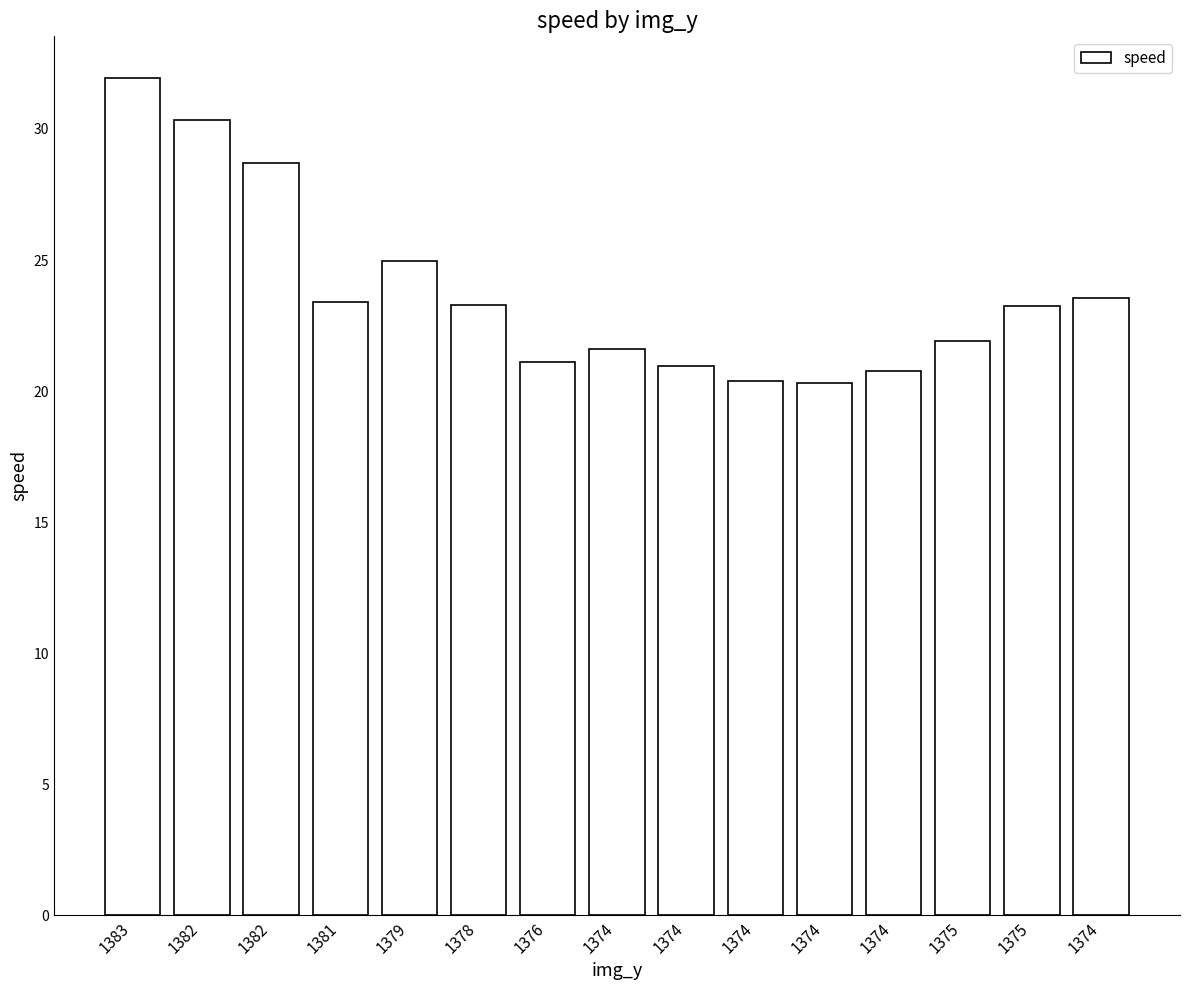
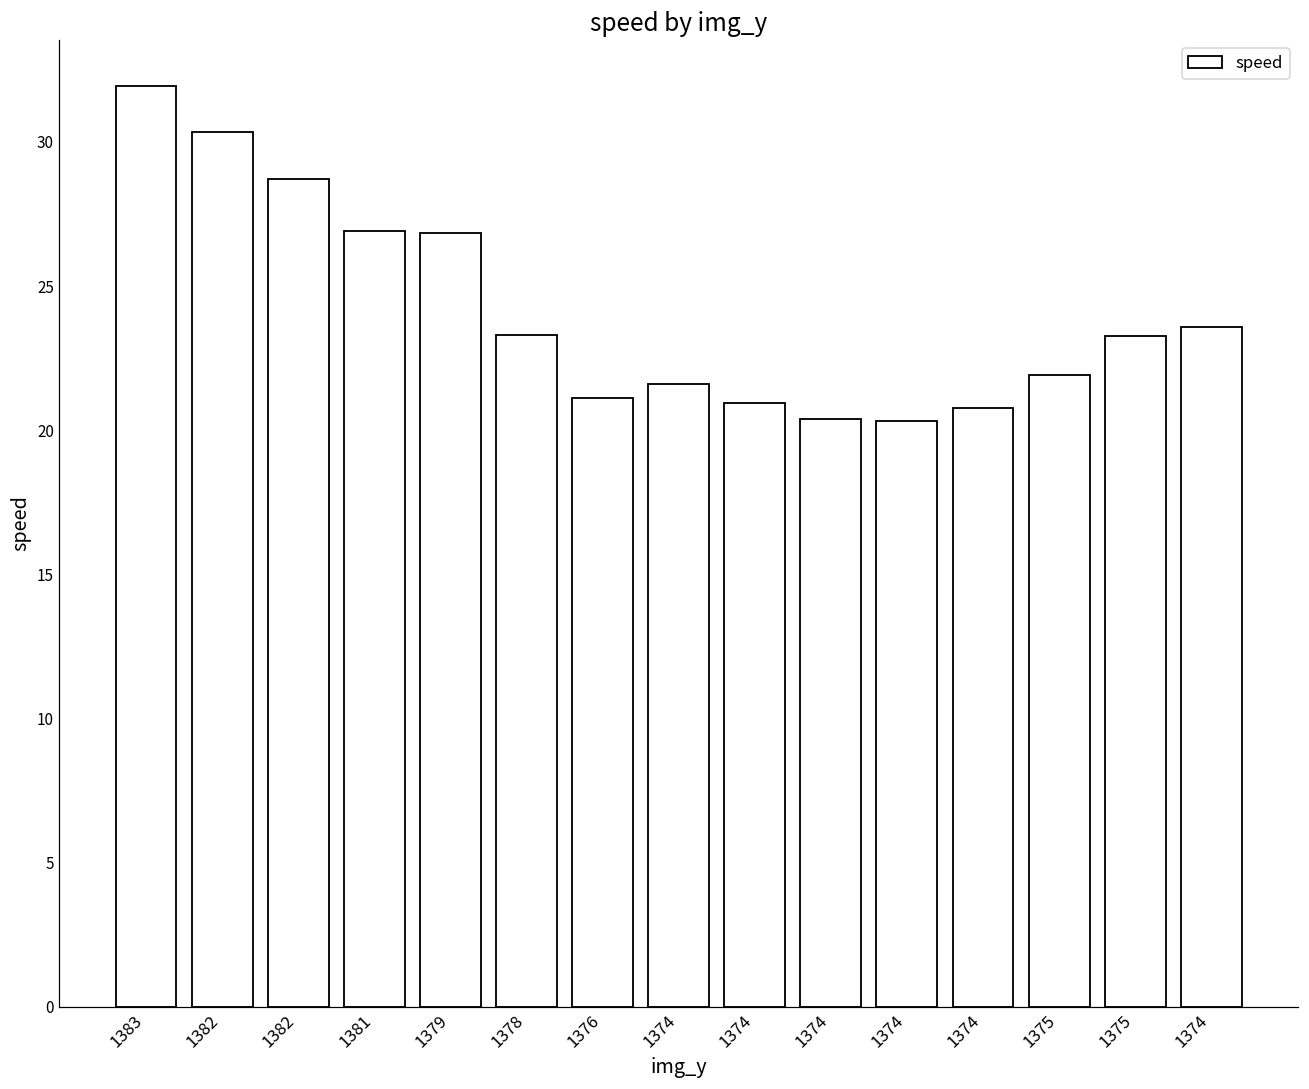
1381: 23.4 -> 26.9
1379: 25.0 -> 26.8
